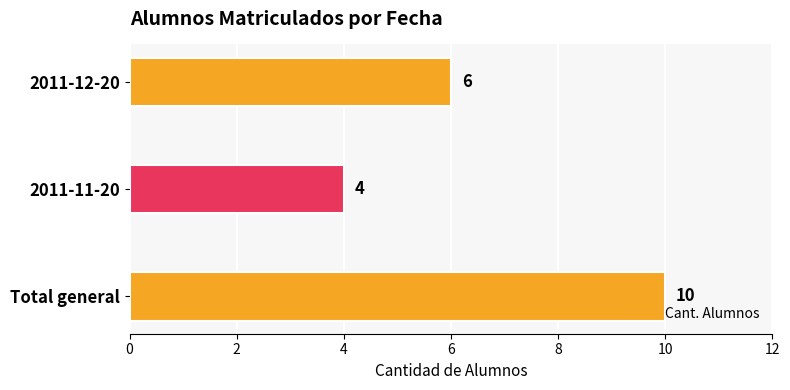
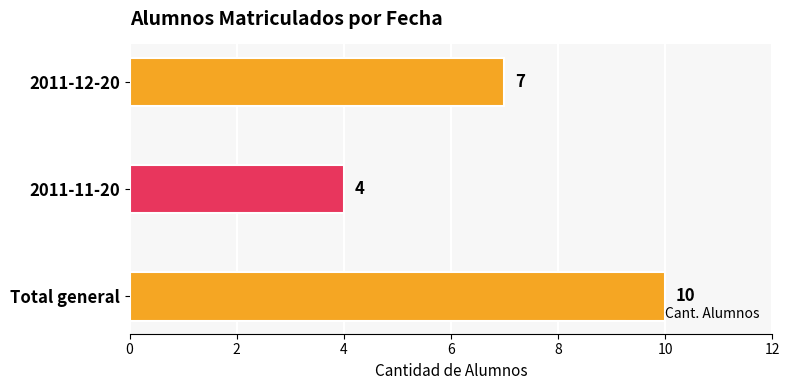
2011-12-20: 6 -> 7
